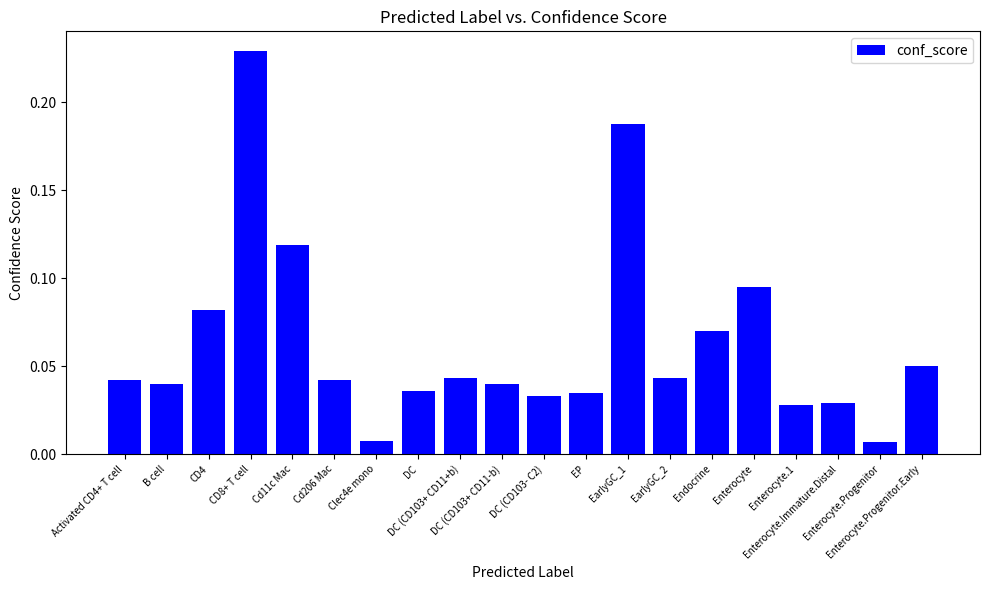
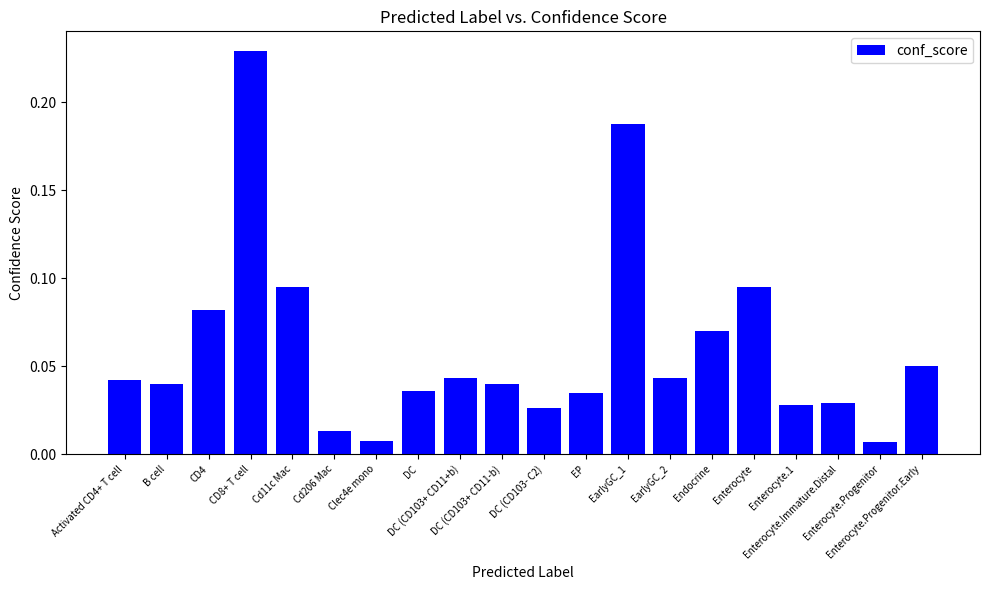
Cd11c Mac: 0.119 -> 0.095
Cd206 Mac: 0.042 -> 0.013
DC (CD103- C2): 0.033 -> 0.026
